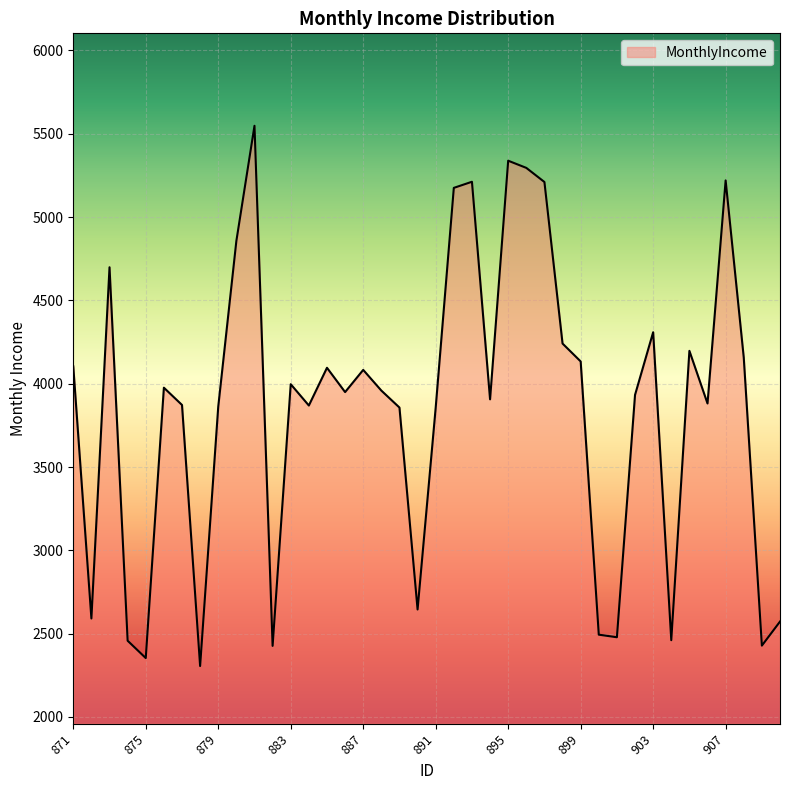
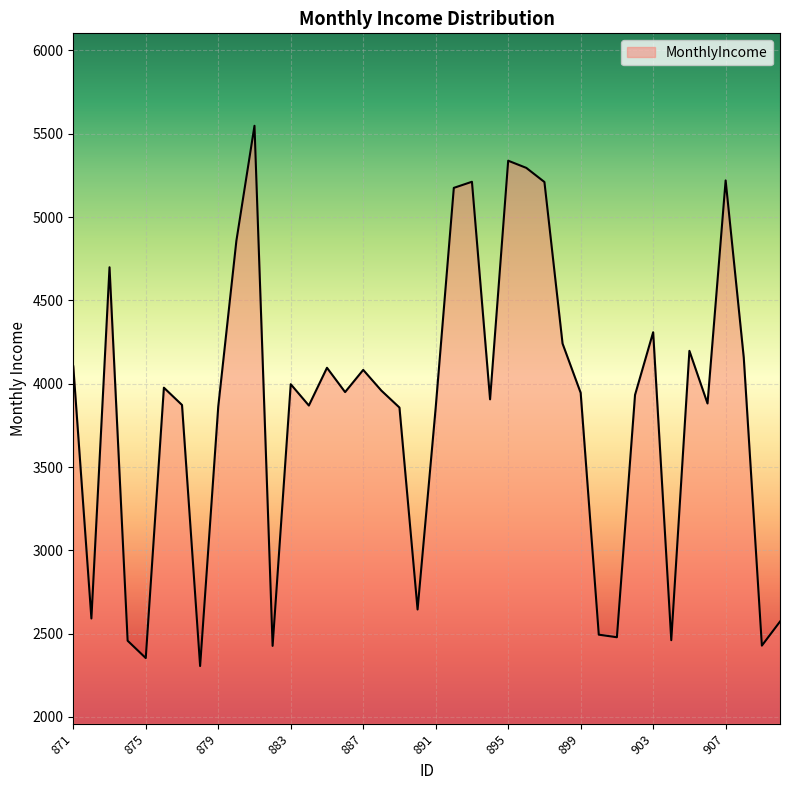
899: 4130 -> 3940
